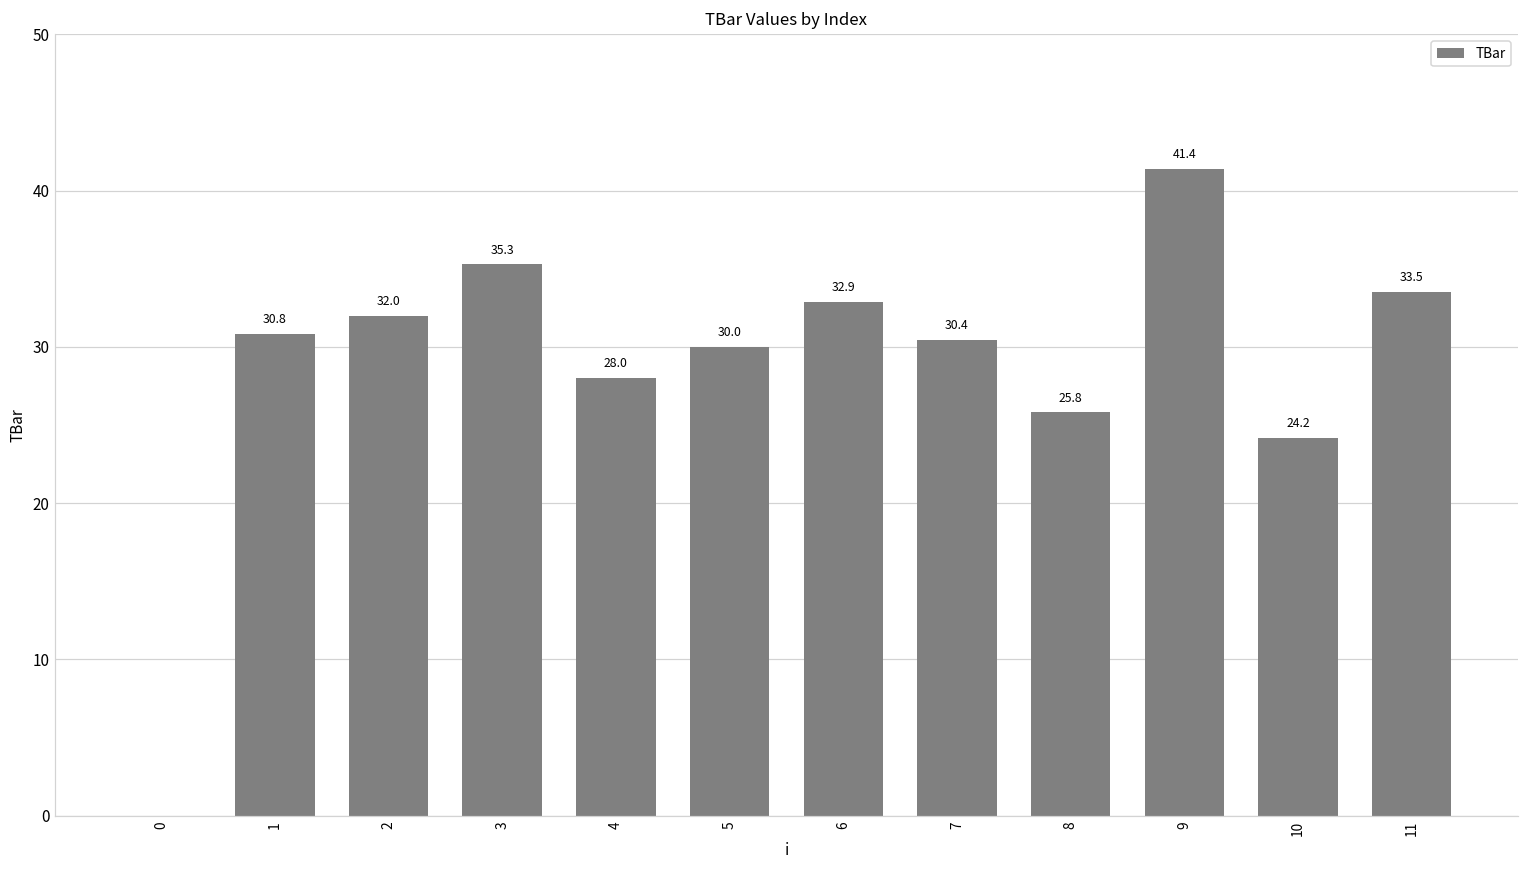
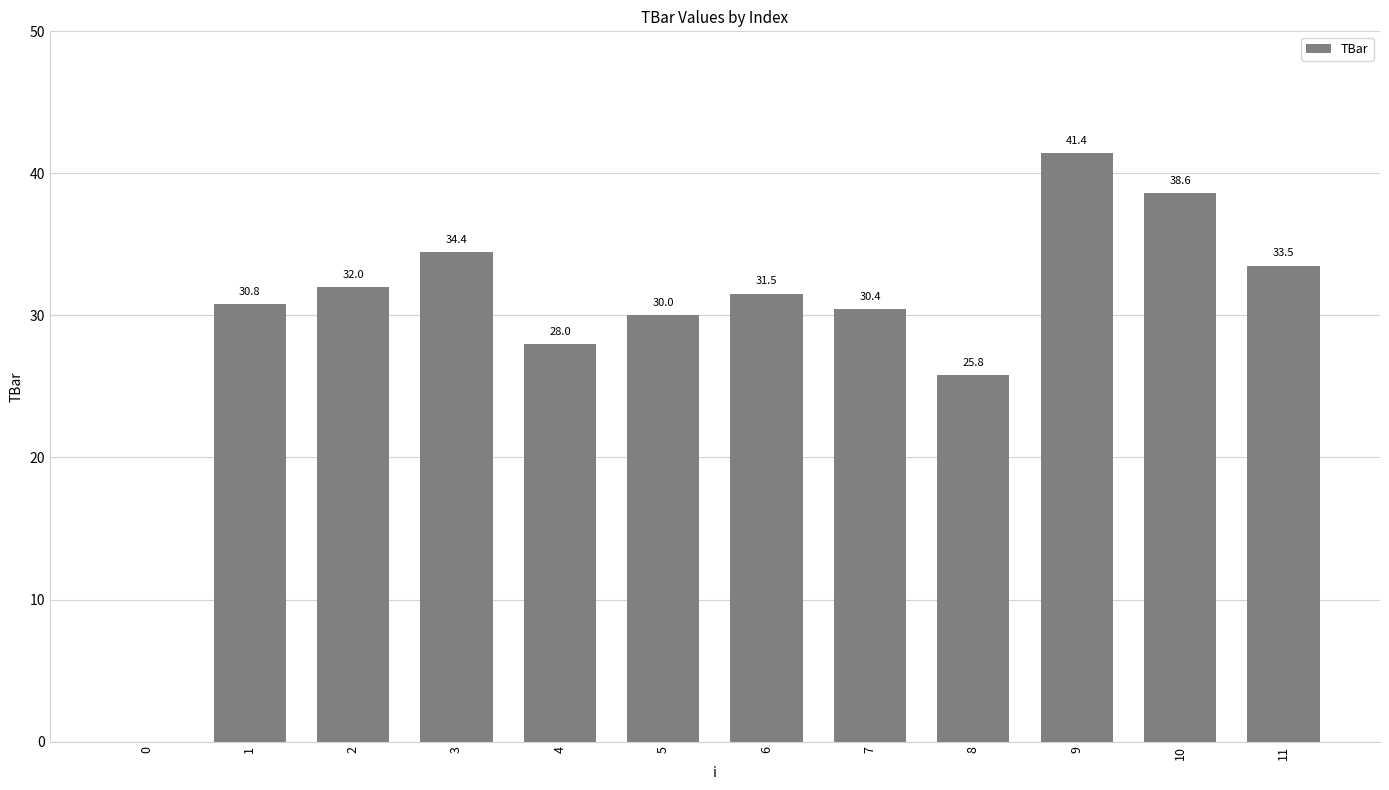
3: 35.3 -> 34.4
6: 32.9 -> 31.5
10: 24.2 -> 38.6
